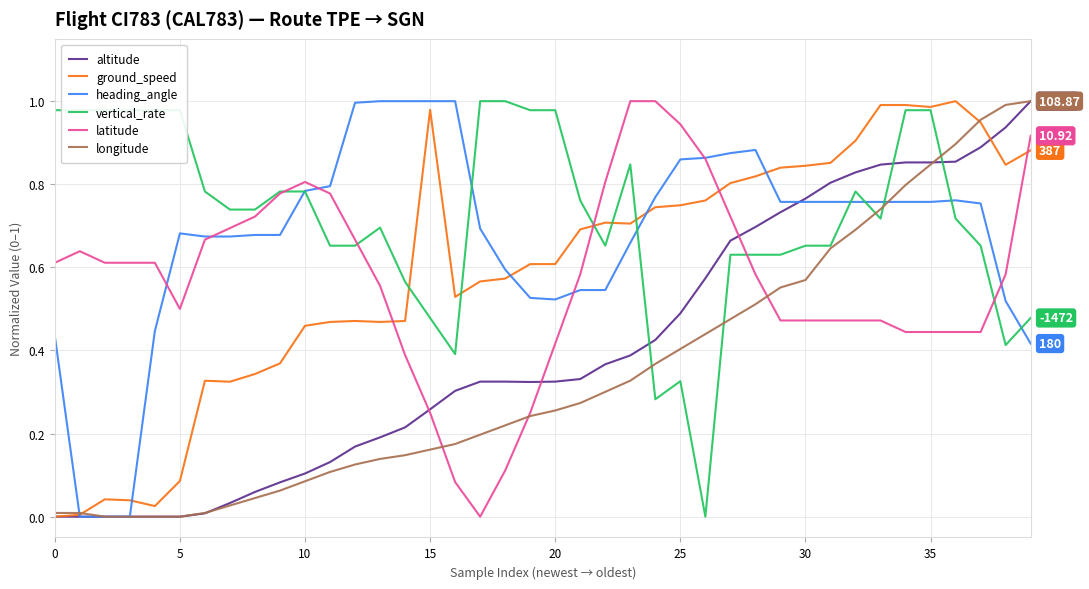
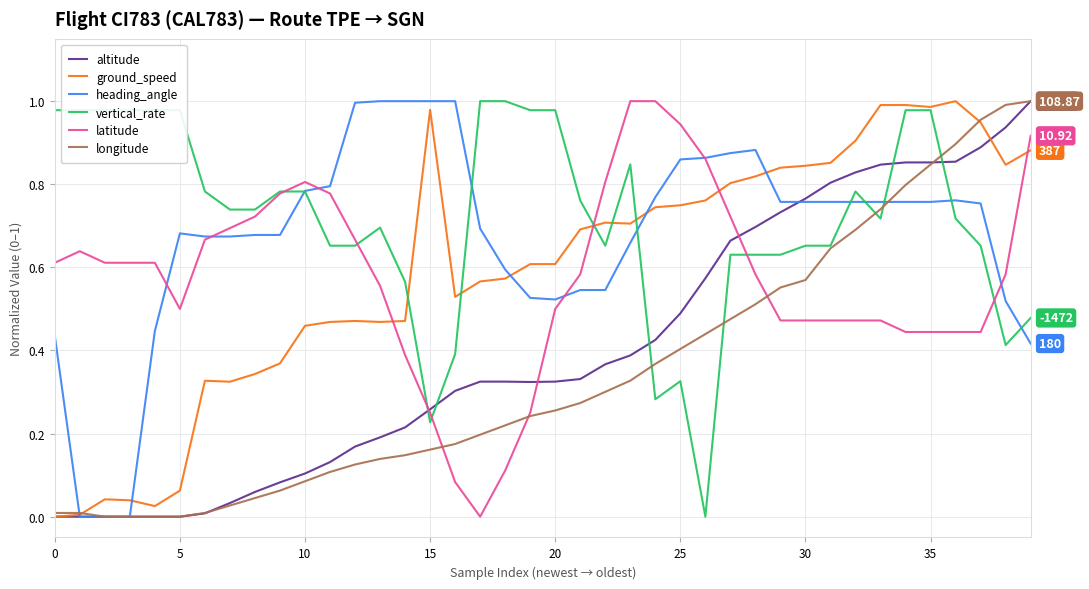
ground_speed, 5: 0.09 -> 0.06
vertical_rate, 15: 0.48 -> 0.23
latitude, 20: 0.42 -> 0.50
